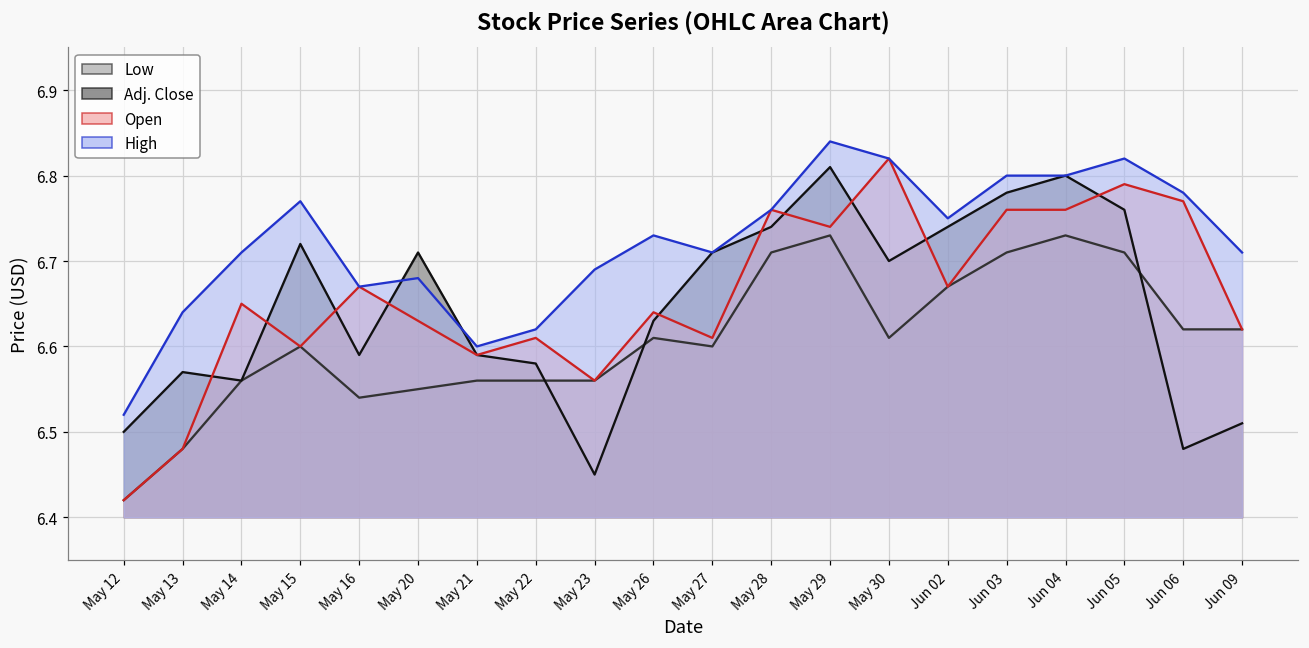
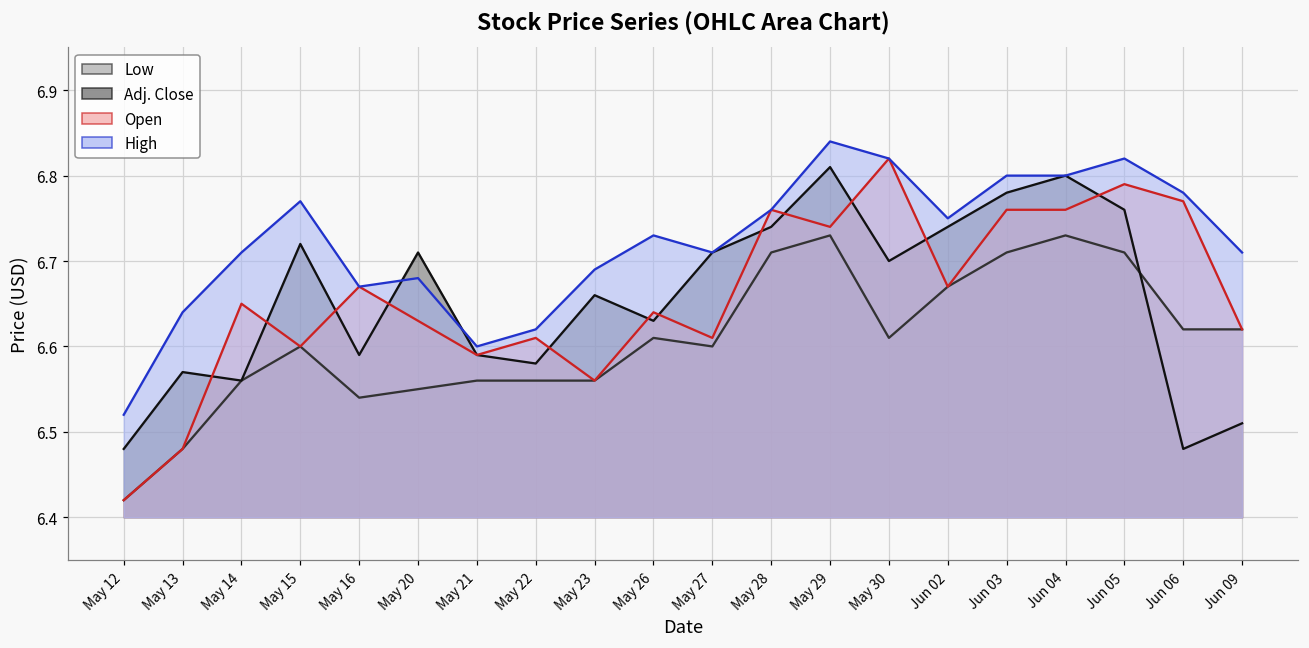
Adj. Close, May 12: 6.50 -> 6.48
Adj. Close, May 23: 6.45 -> 6.66
